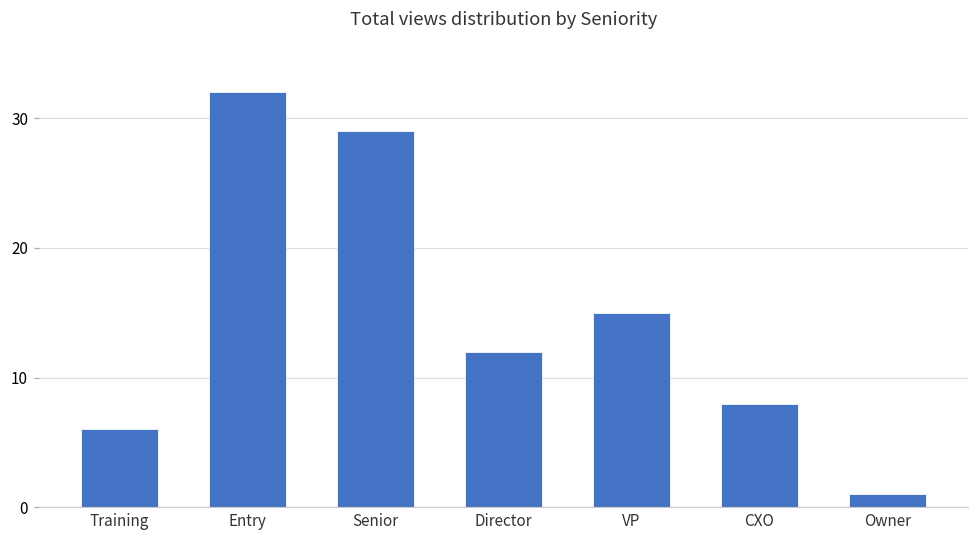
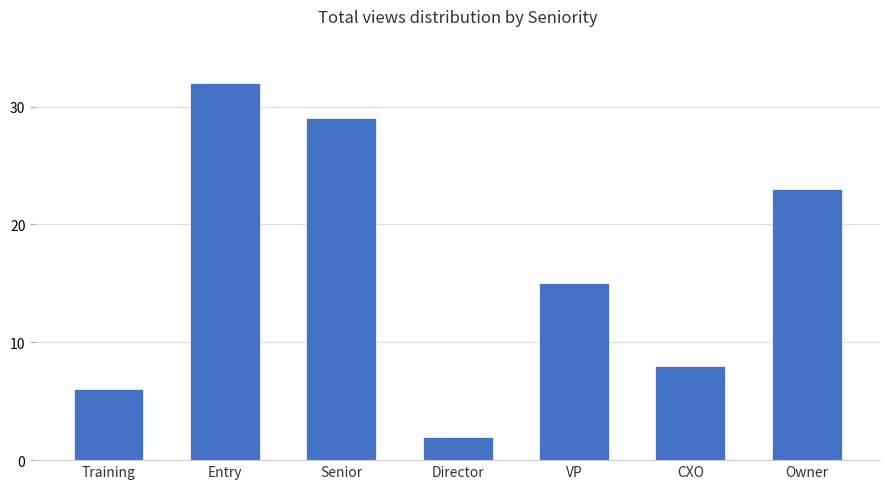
Director: 12 -> 2
Owner: 1 -> 23
